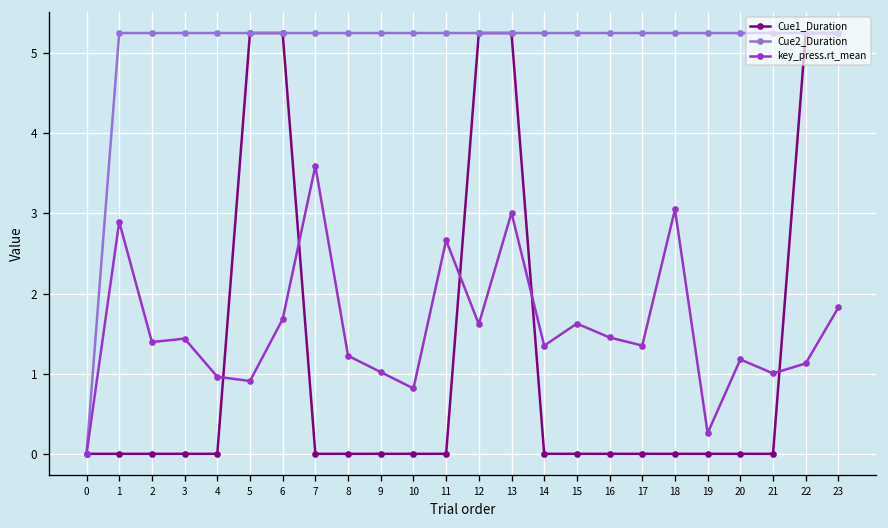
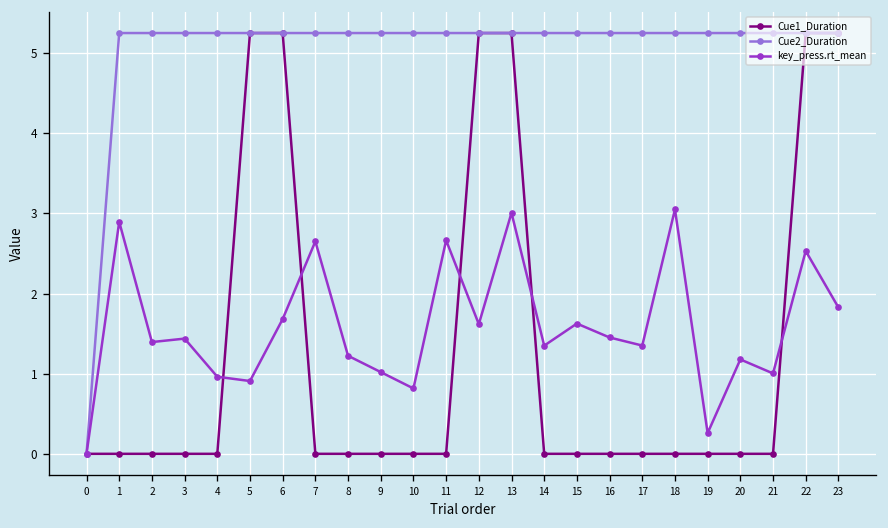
key_press.rt_mean, 7: 3.6 -> 2.7
key_press.rt_mean, 22: 1.1 -> 2.5
